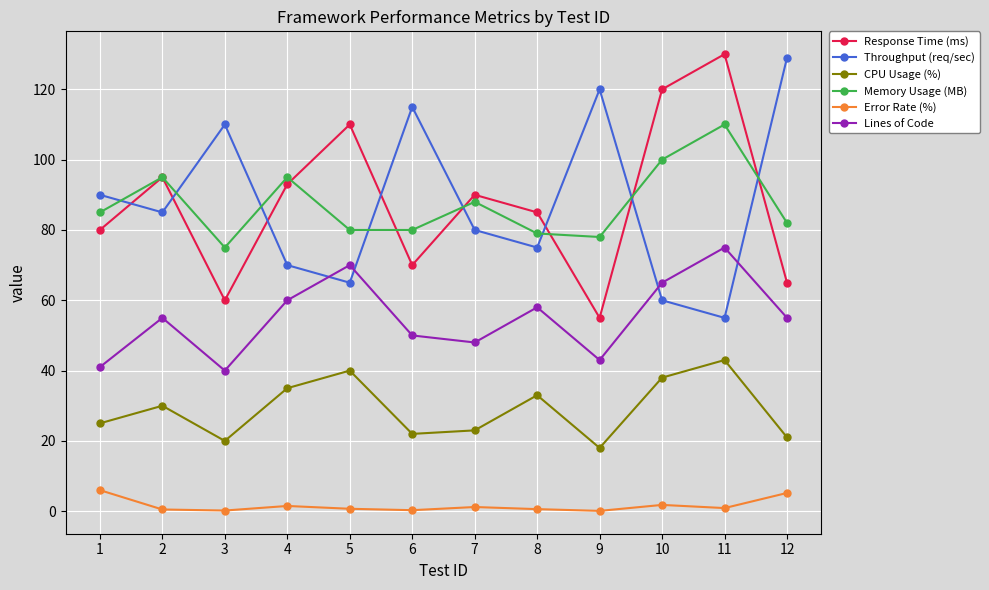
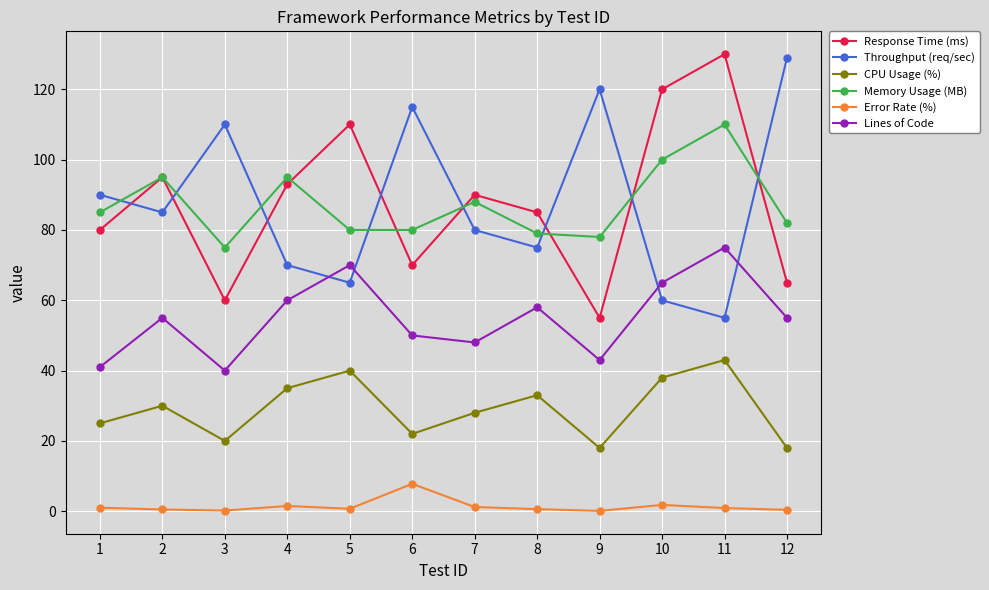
Error Rate (%), 1: 6 -> 1
Error Rate (%), 6: 0 -> 8
CPU Usage (%), 7: 23 -> 28
CPU Usage (%), 12: 21 -> 18
Error Rate (%), 12: 5 -> 0
